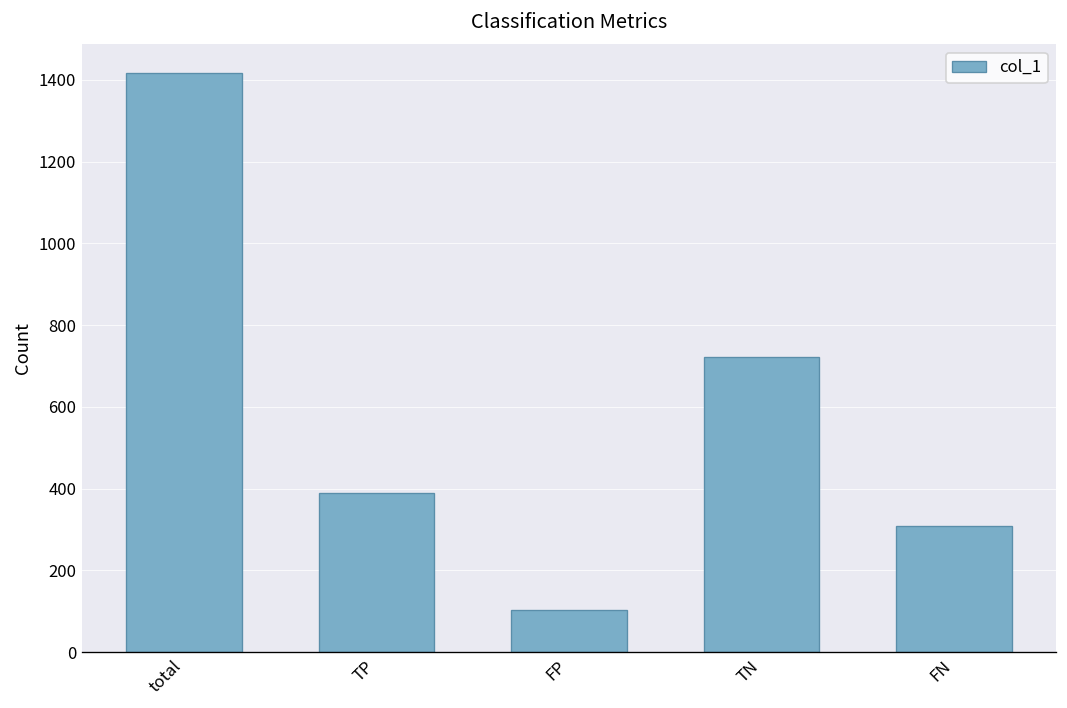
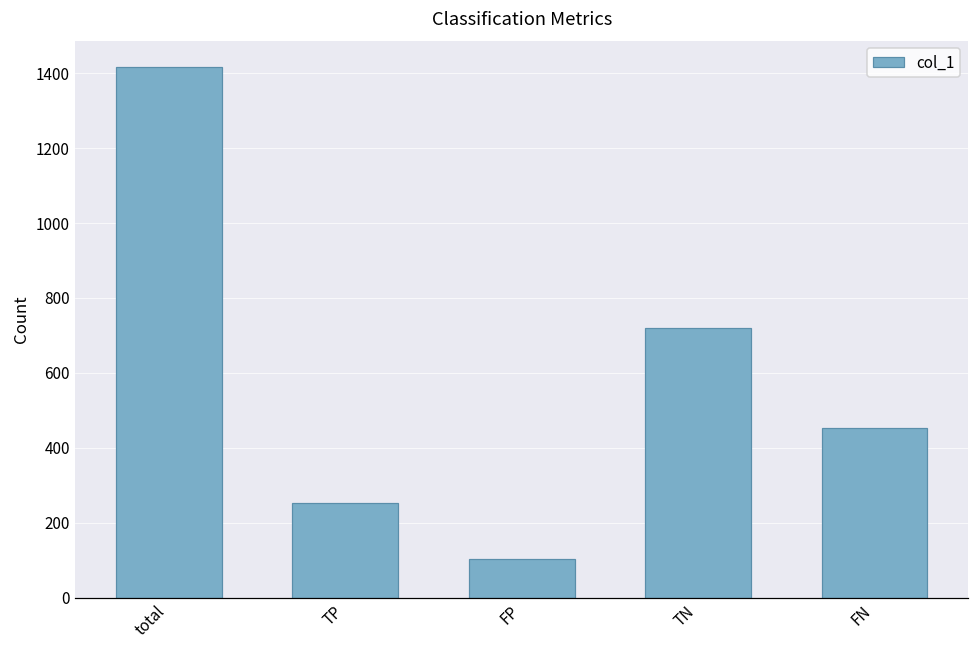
TP: 390 -> 250
FN: 310 -> 450
